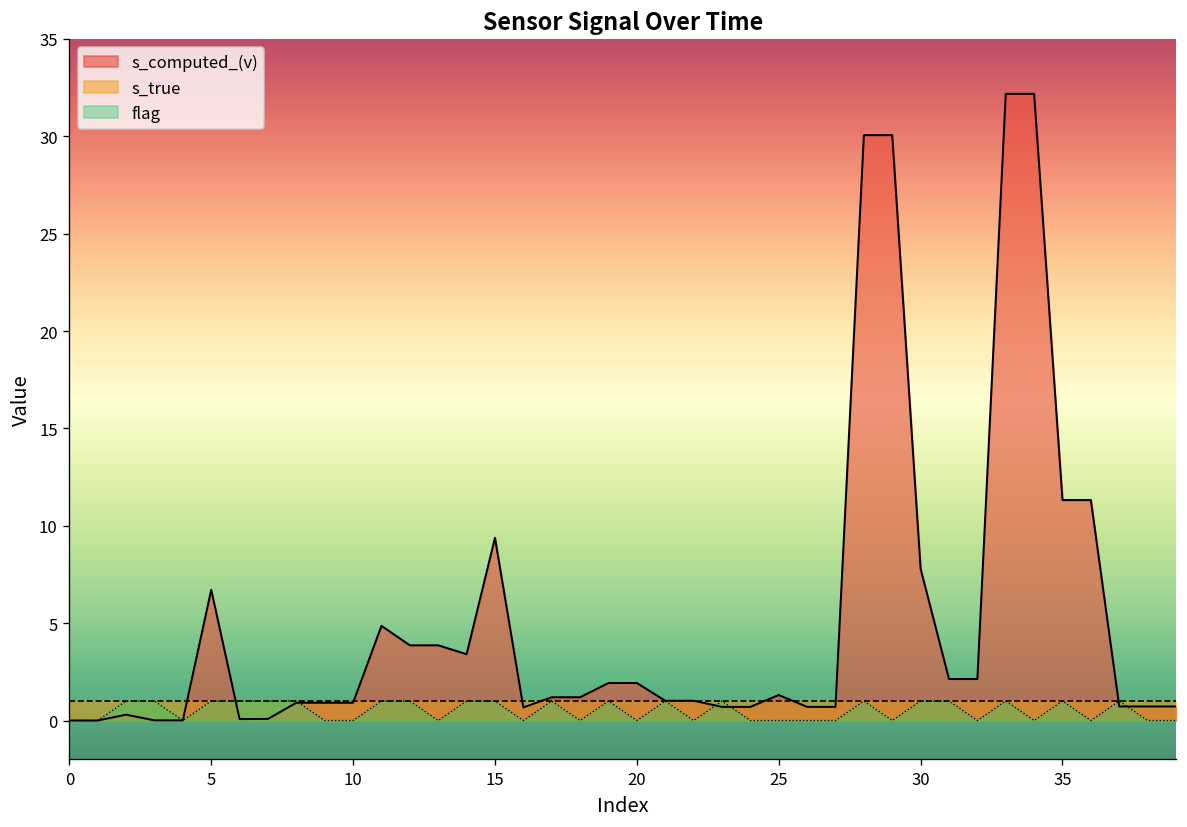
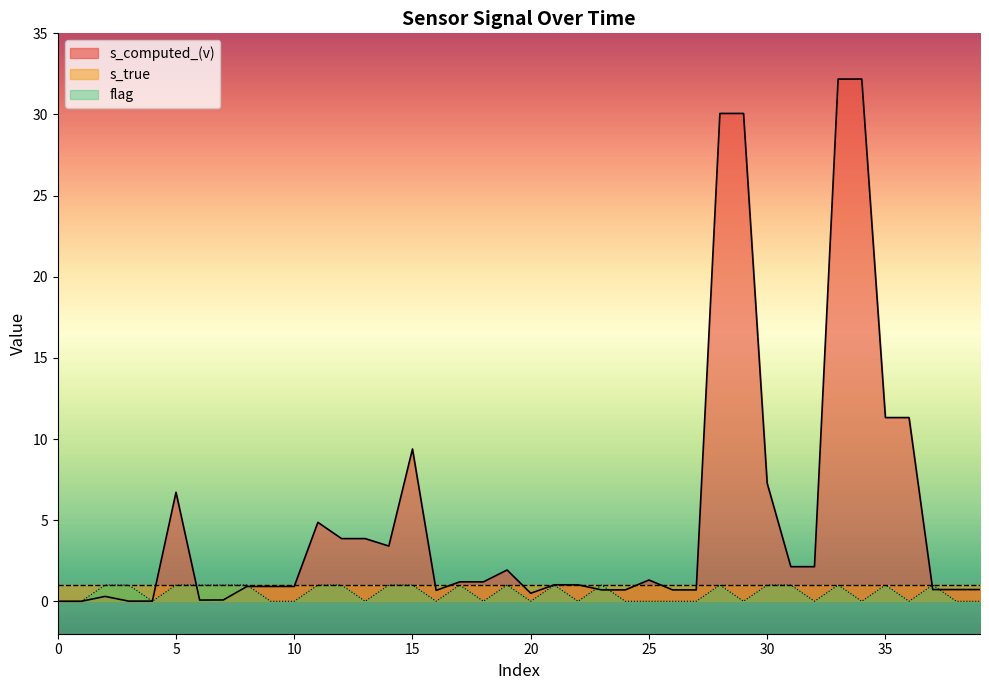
s_computed_(v), 20: 1.9 -> 0.5
s_computed_(v), 30: 7.8 -> 7.3
